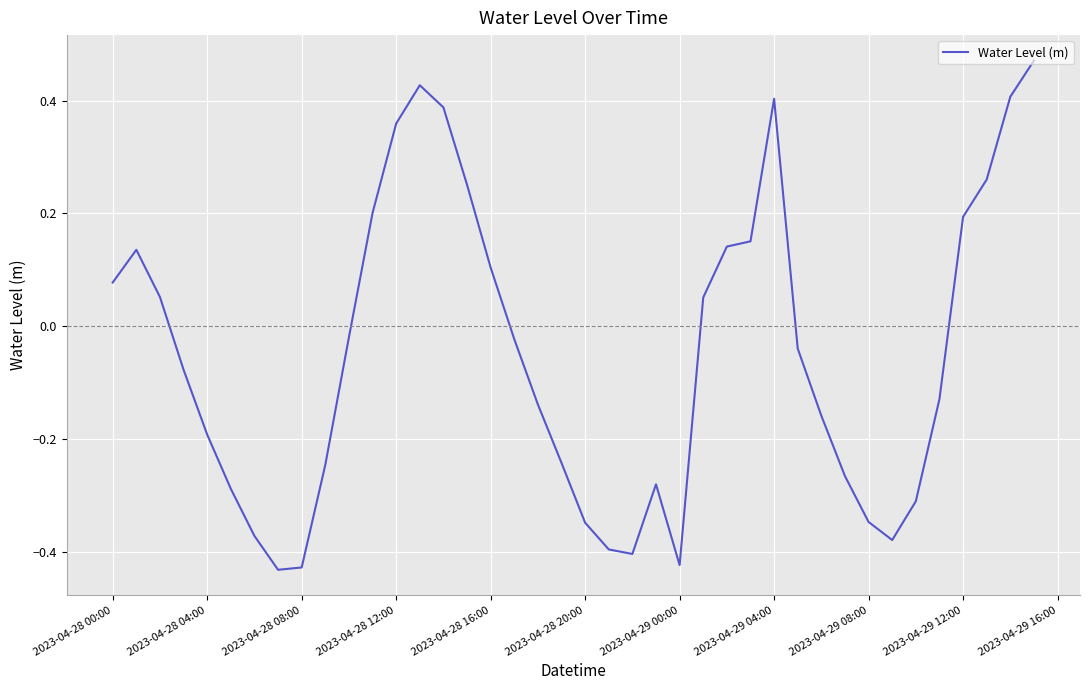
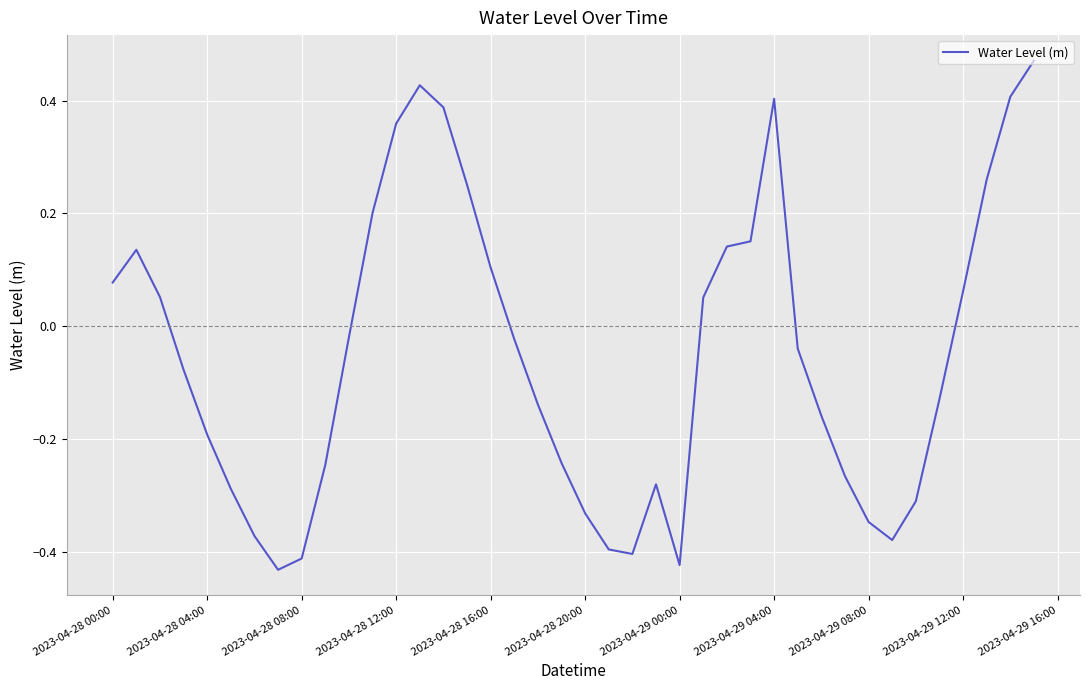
2023-04-28 08:00: -0.43 -> -0.41
2023-04-28 20:00: -0.35 -> -0.33
2023-04-29 12:00: 0.19 -> 0.06
